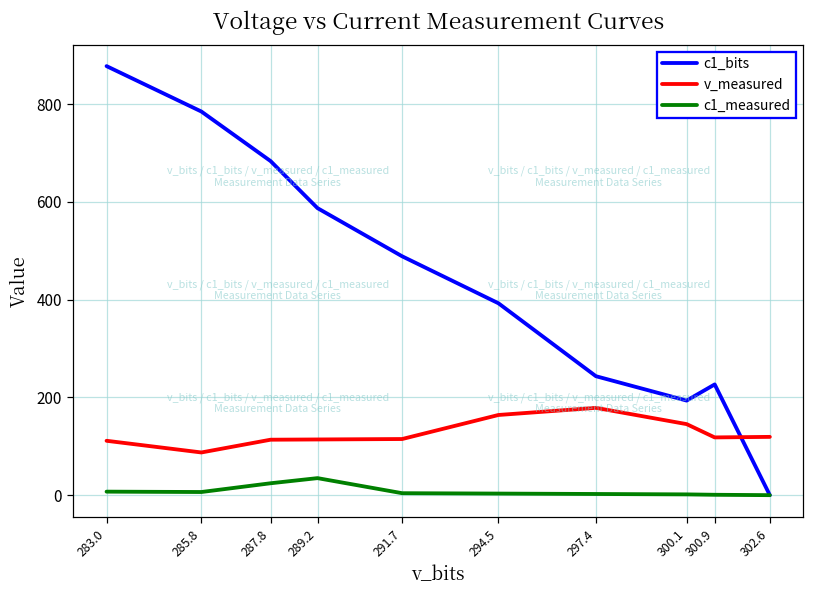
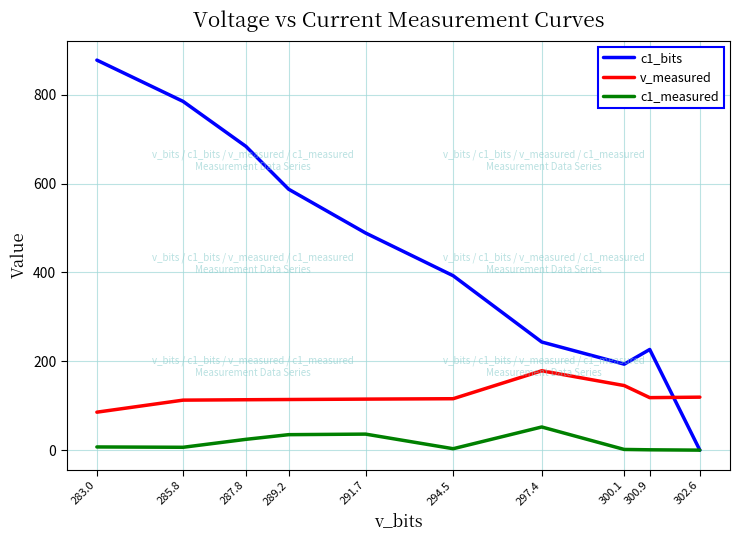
v_measured, 283.0: 110 -> 90
v_measured, 285.8: 90 -> 110
c1_measured, 291.7: 0 -> 40
v_measured, 294.5: 160 -> 120
c1_measured, 297.4: 0 -> 50
